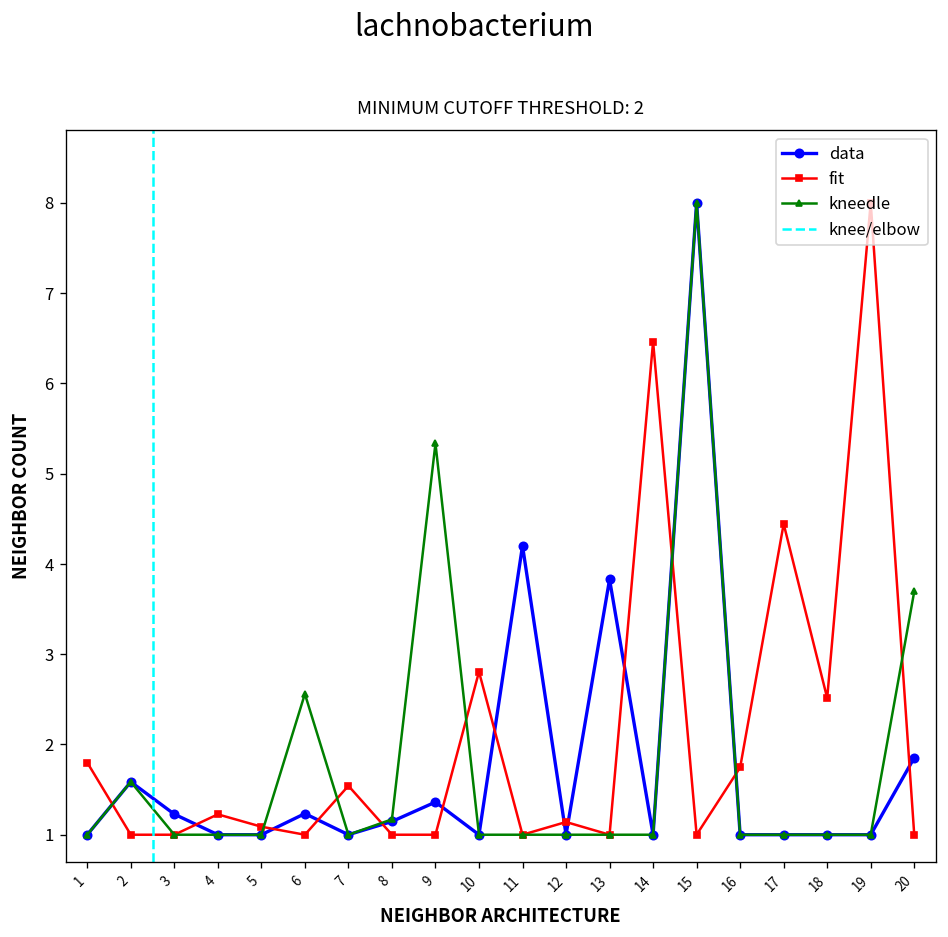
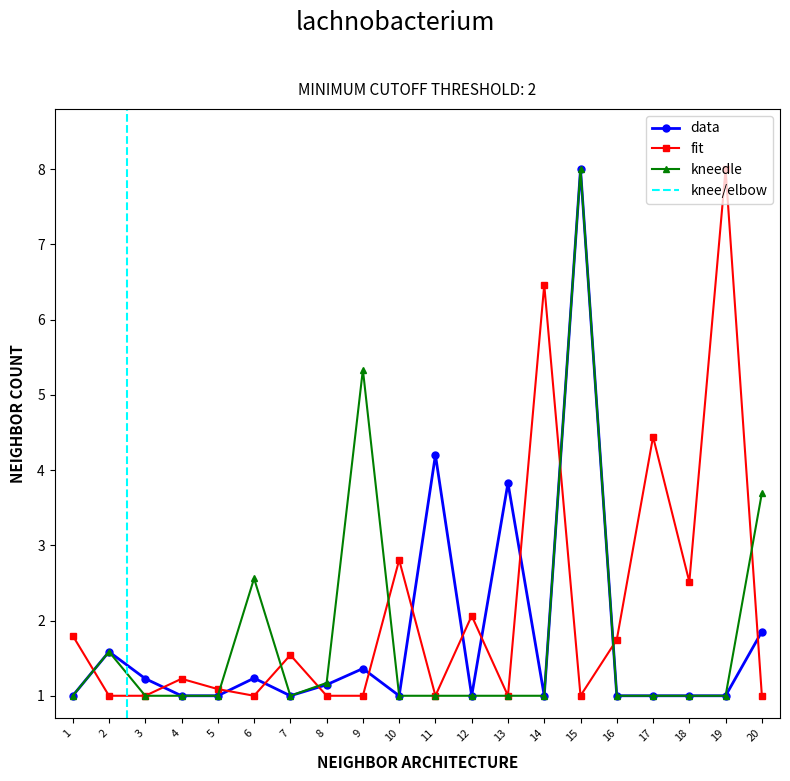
fit, 12: 1.1 -> 2.1
